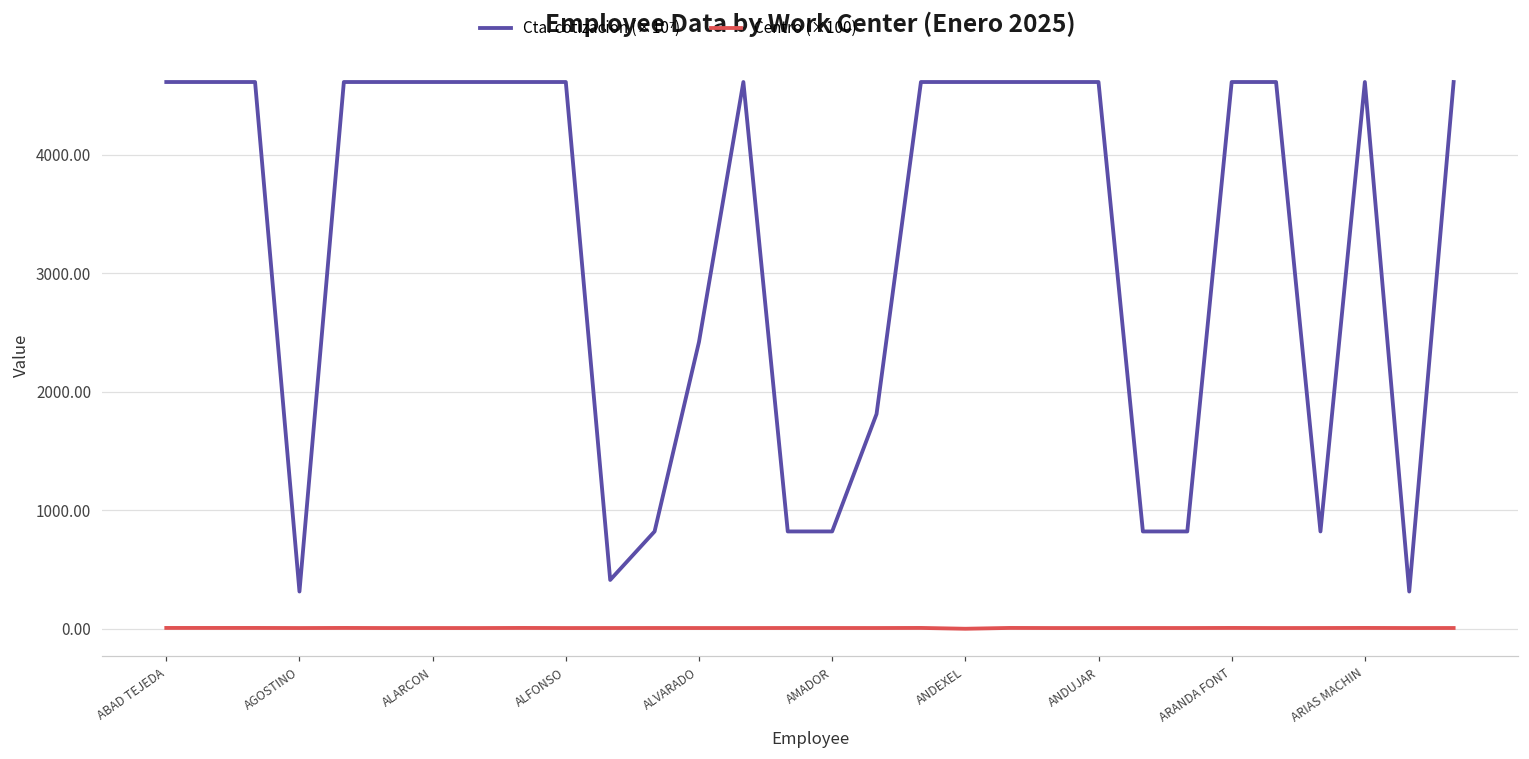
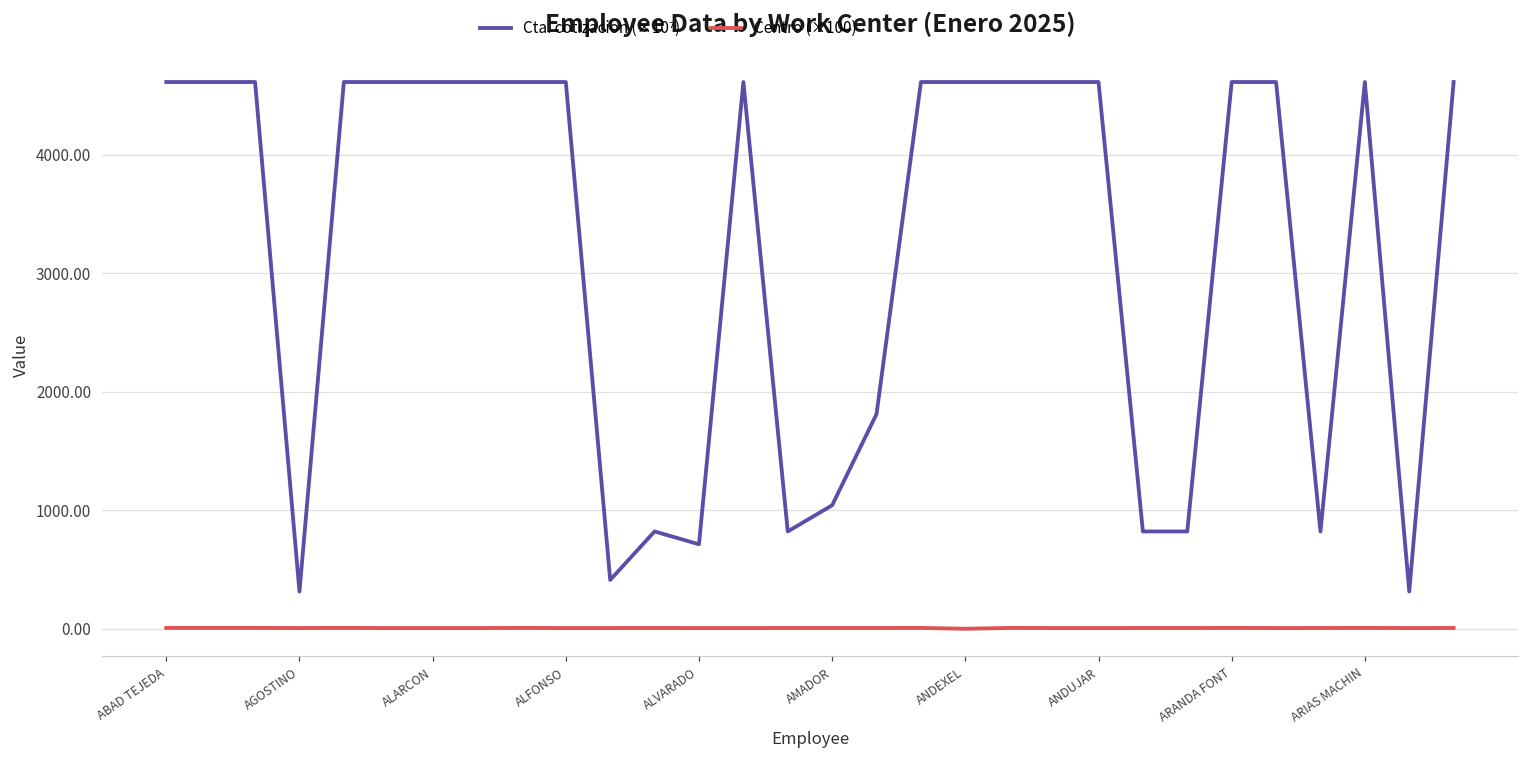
Cta. cotizacion (×10⁷), ALVARADO: 2420 -> 710
Cta. cotizacion (×10⁷), AMADOR: 820 -> 1040
